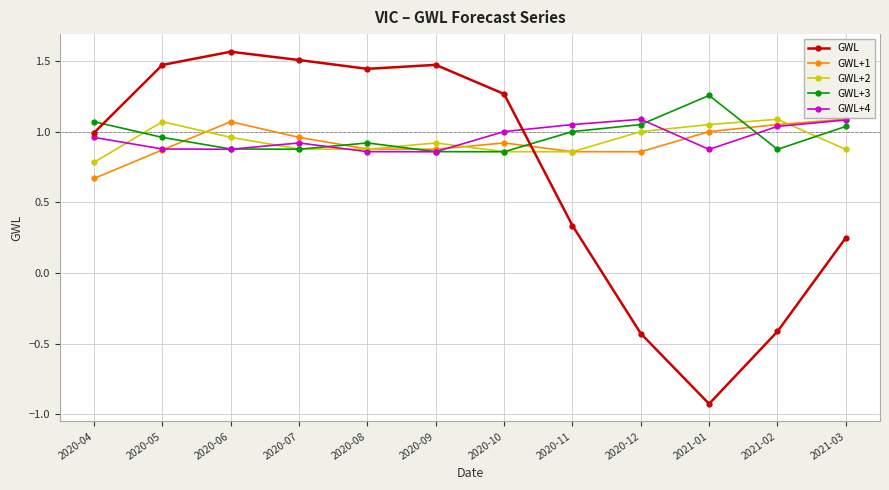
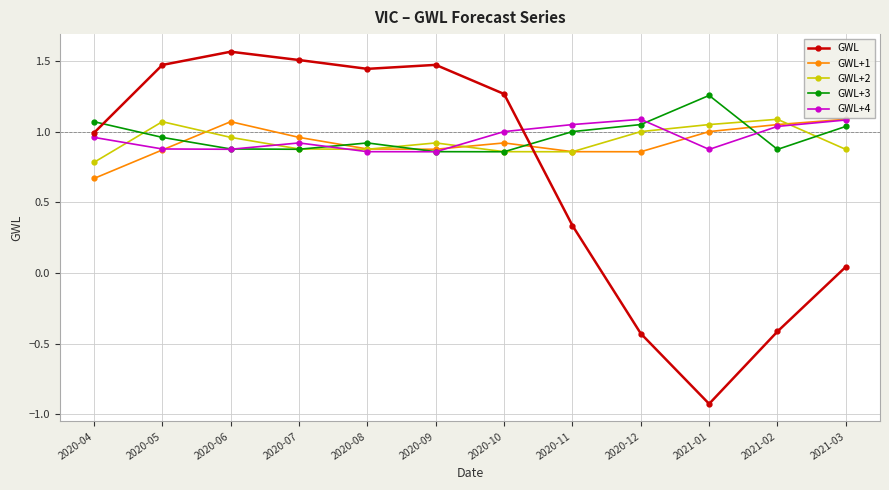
GWL, 2021-03: 0.25 -> 0.04
